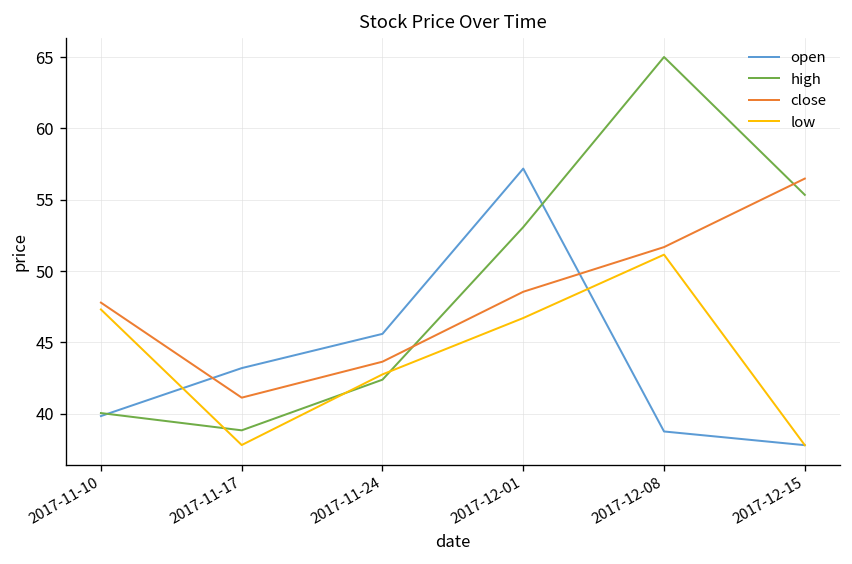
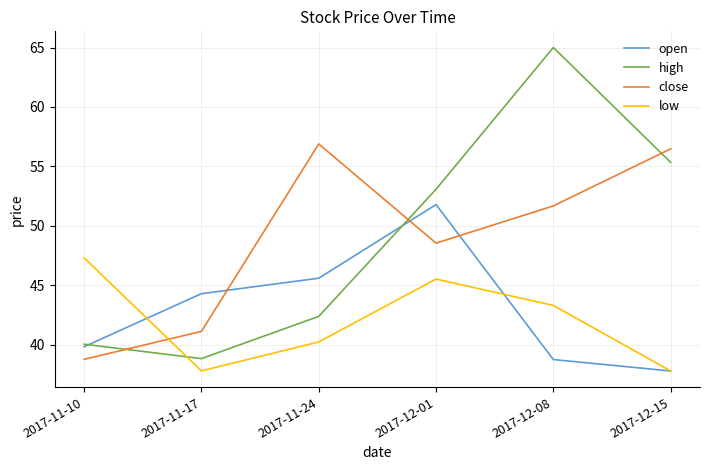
close, 2017-11-10: 47.8 -> 38.8
open, 2017-11-17: 43.2 -> 44.3
close, 2017-11-24: 43.7 -> 56.9
low, 2017-11-24: 42.8 -> 40.2
open, 2017-12-01: 57.2 -> 51.8
low, 2017-12-01: 46.7 -> 45.5
low, 2017-12-08: 51.2 -> 43.3
